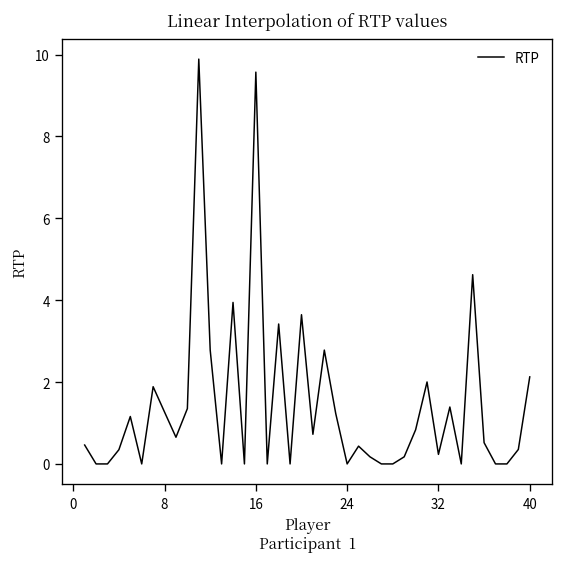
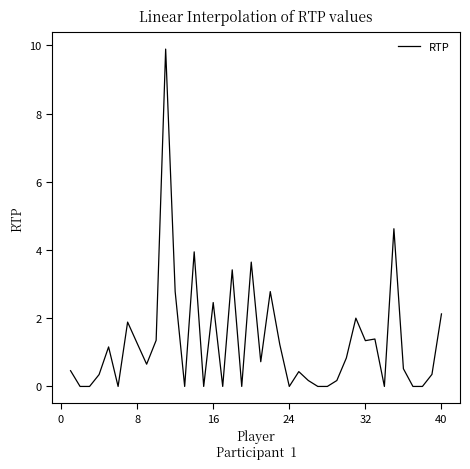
16: 9.6 -> 2.5
32: 0.2 -> 1.3
